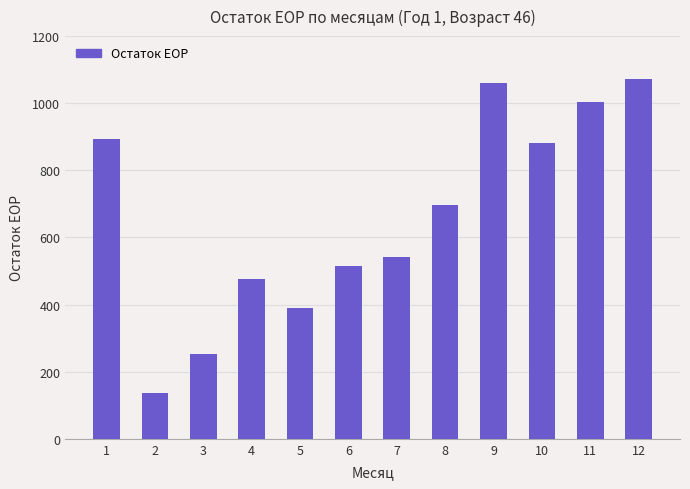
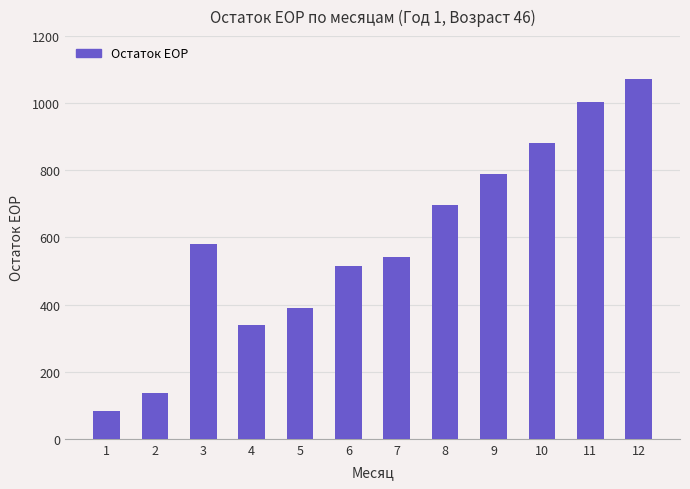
1: 890 -> 80
3: 250 -> 580
4: 480 -> 340
9: 1060 -> 790
